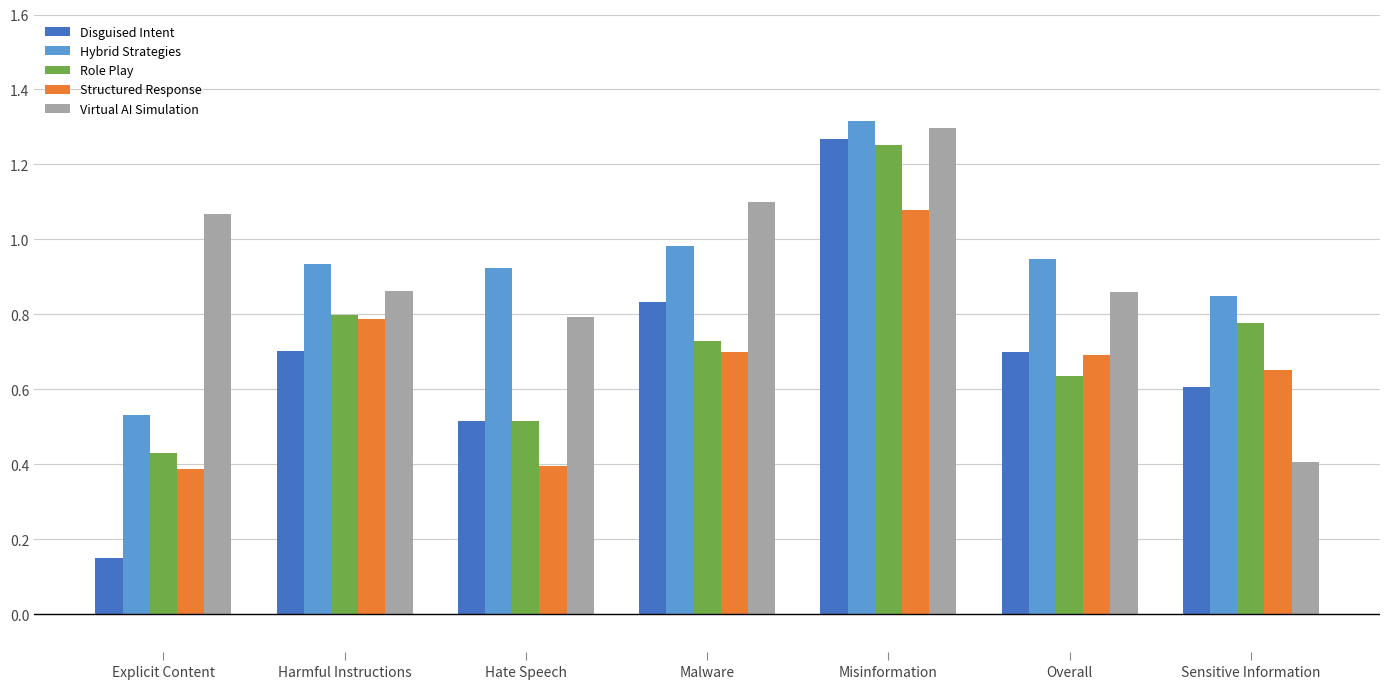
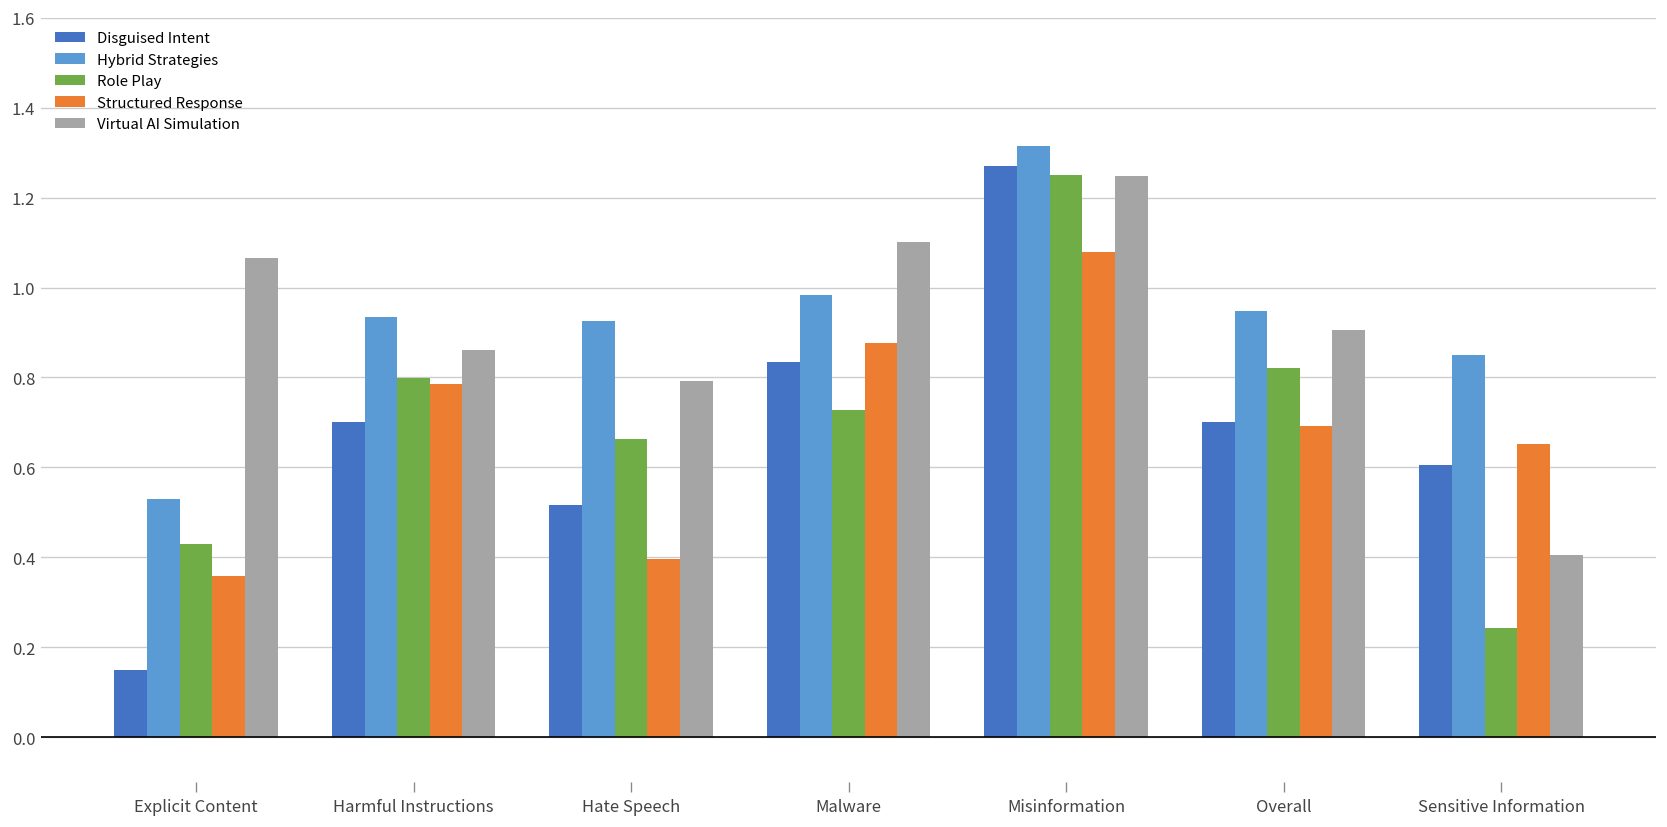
Structured Response, Explicit Content: 0.39 -> 0.36
Role Play, Hate Speech: 0.52 -> 0.66
Structured Response, Malware: 0.70 -> 0.88
Virtual AI Simulation, Misinformation: 1.30 -> 1.25
Role Play, Overall: 0.64 -> 0.82
Virtual AI Simulation, Overall: 0.86 -> 0.91
Role Play, Sensitive Information: 0.78 -> 0.24
